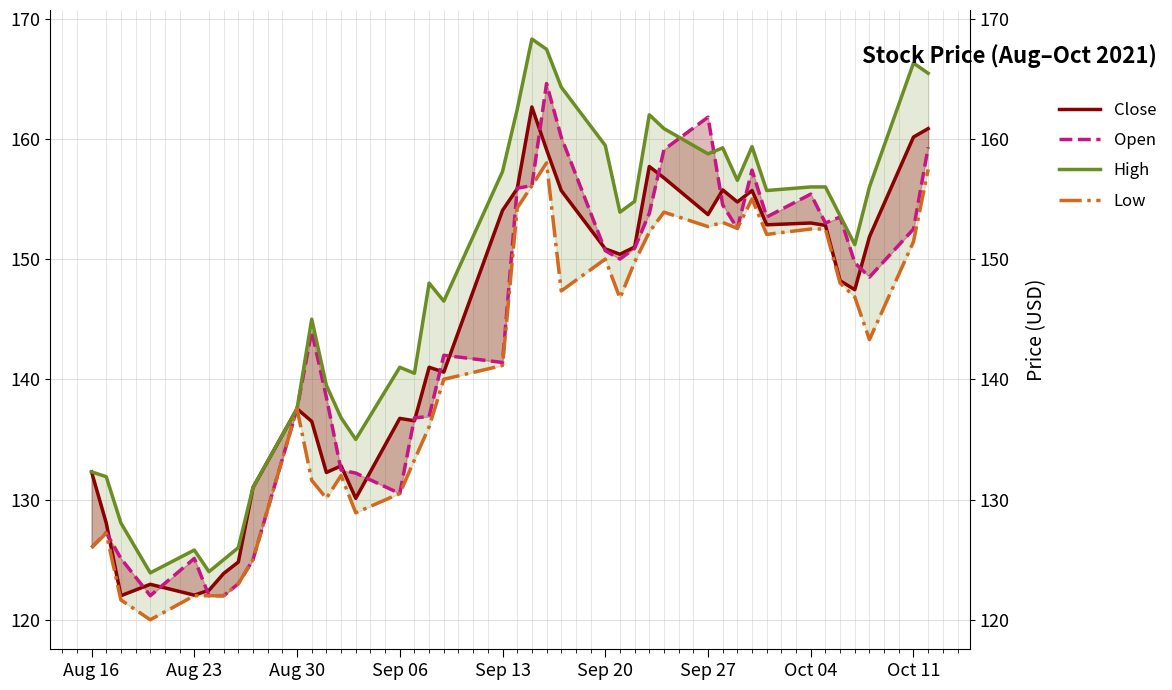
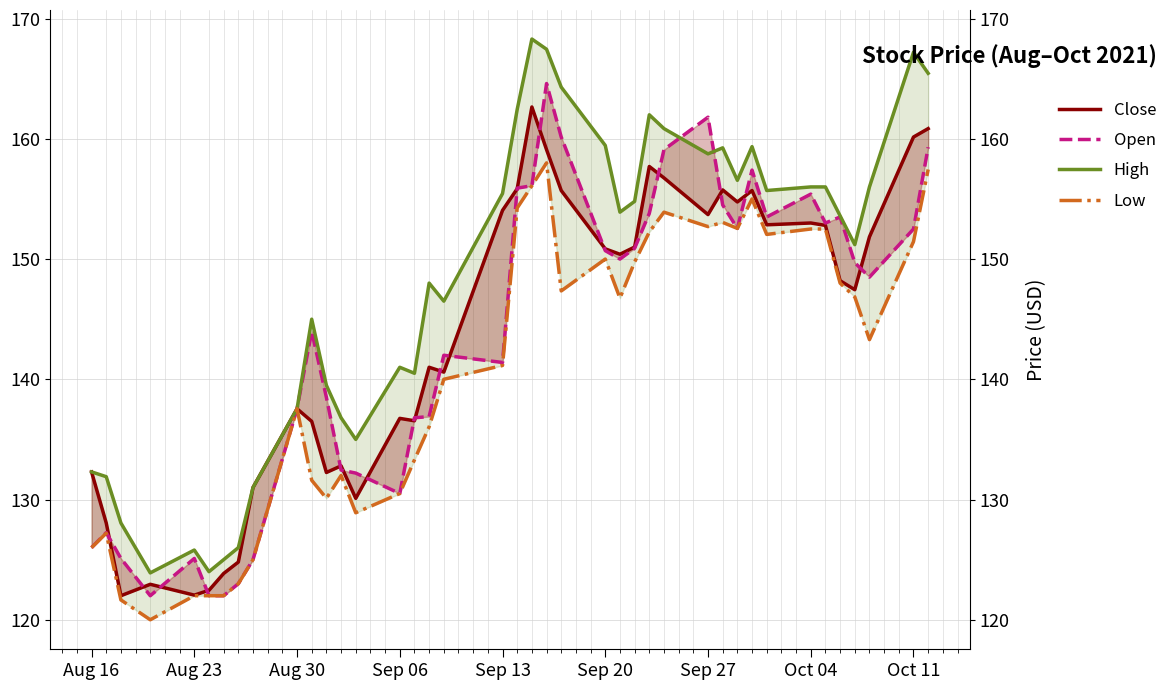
High, Sep 13: 157.3 -> 155.5
High, Oct 11: 166.3 -> 167.2
